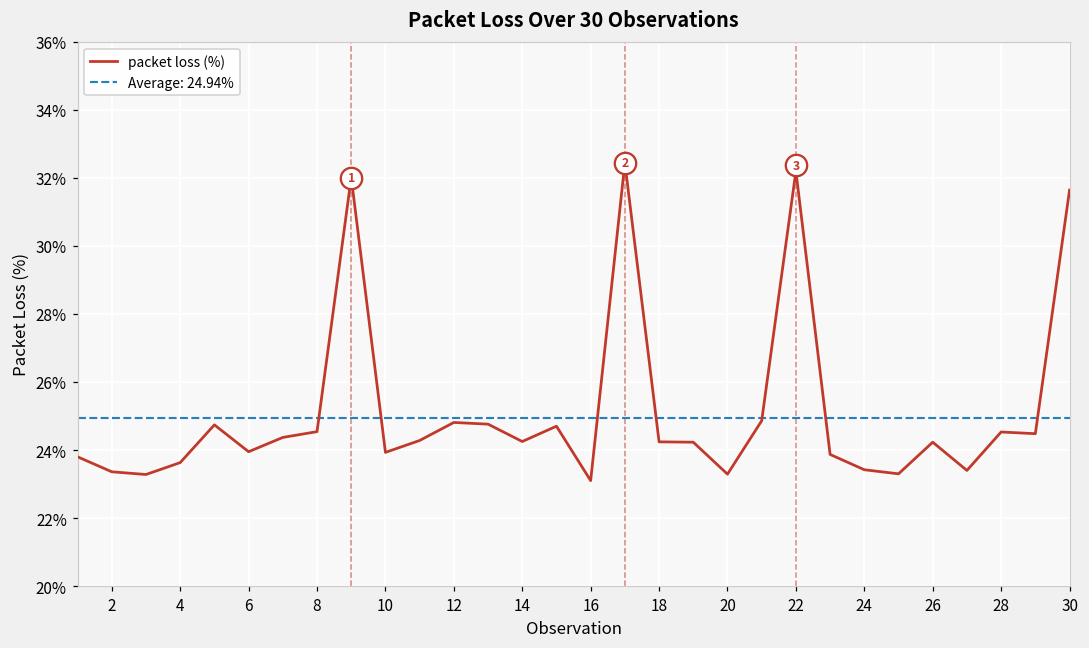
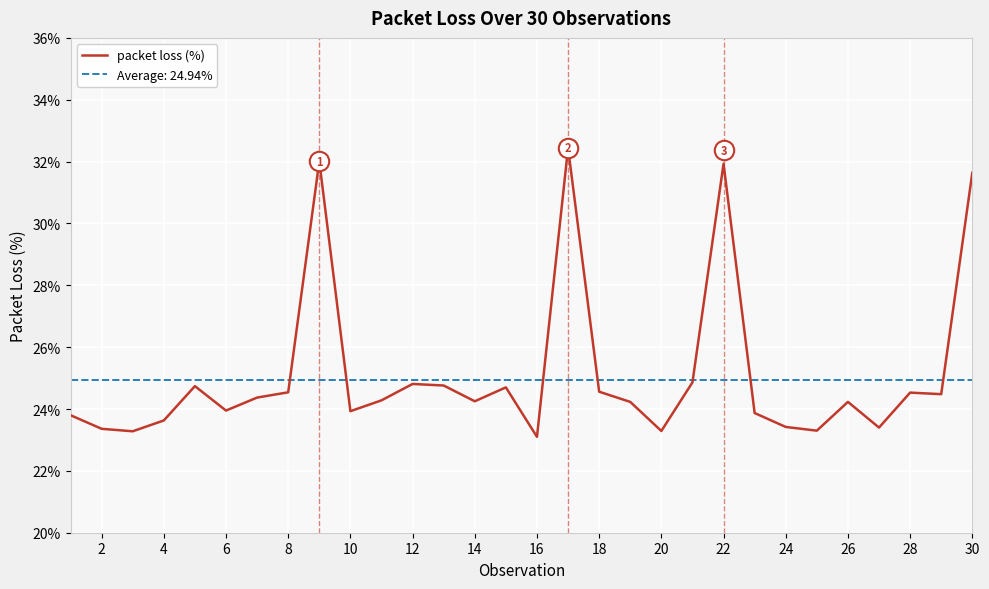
packet loss (%), 18: 24.2% -> 24.6%
packet loss (%), 22: 32.2% -> 31.9%
